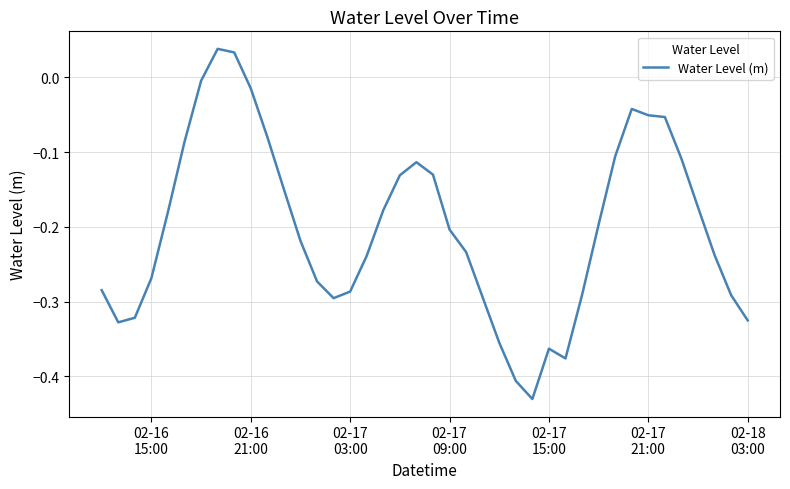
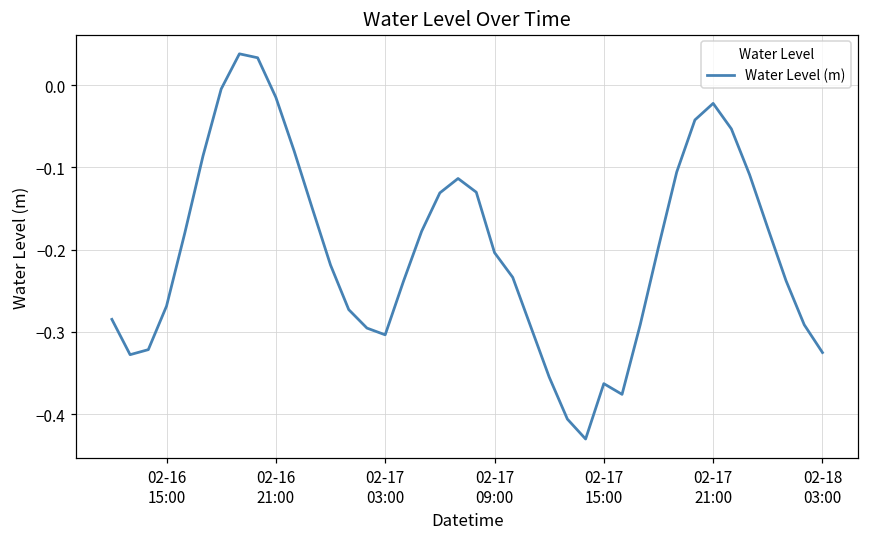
02-17 03:00: -0.29 -> -0.30
02-17 21:00: -0.05 -> -0.02
